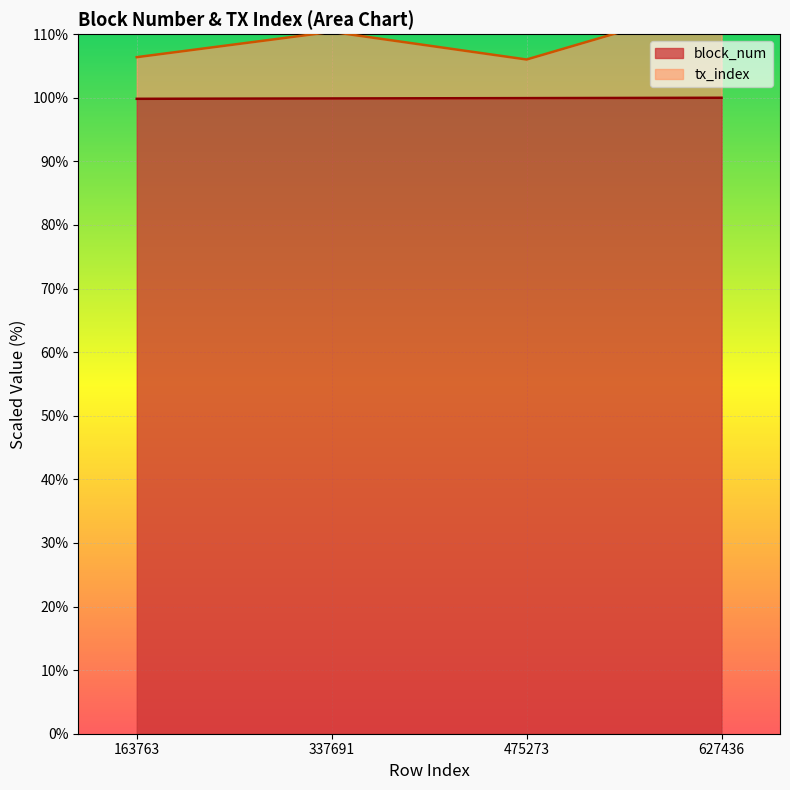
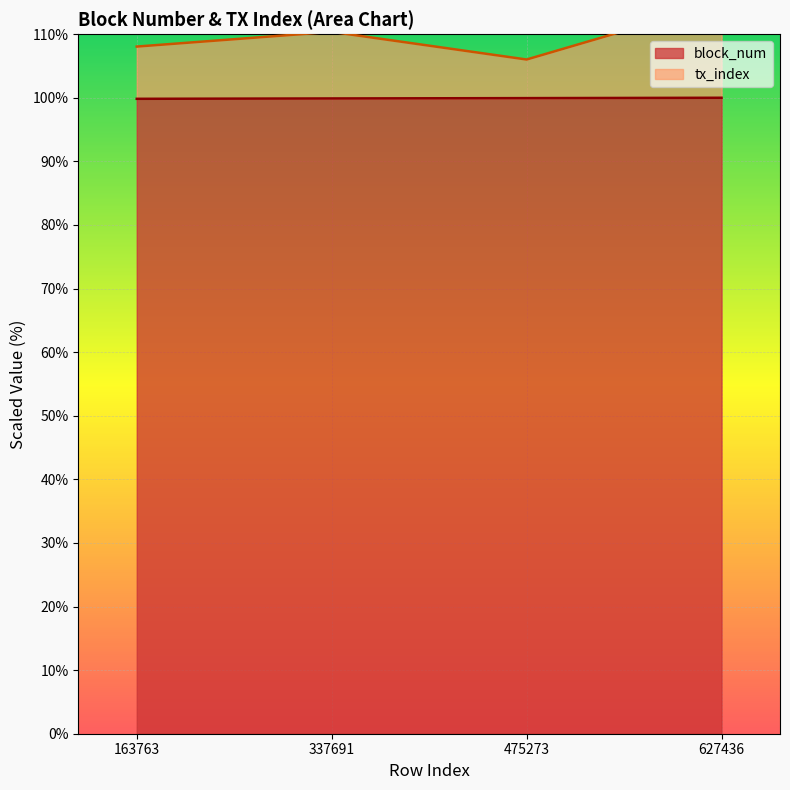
tx_index, 163763: 7% -> 8%
